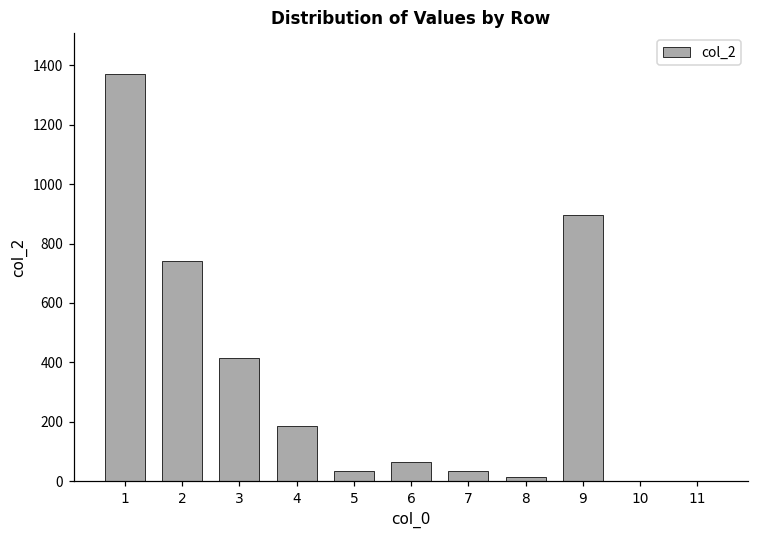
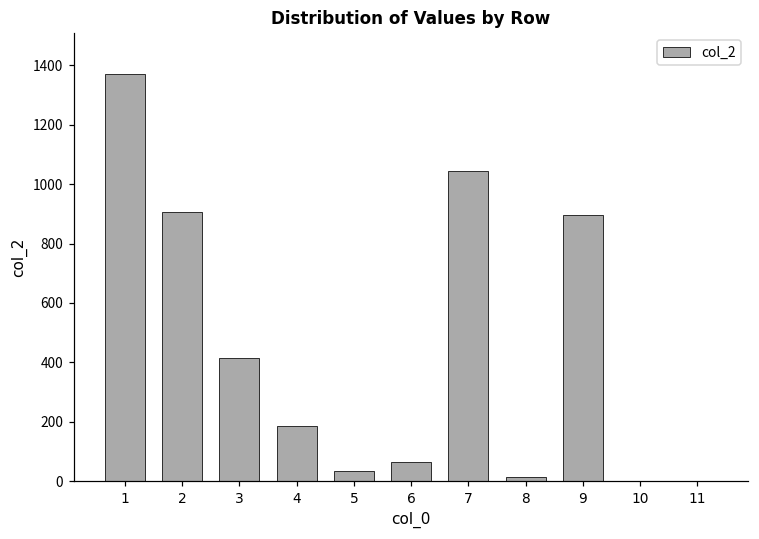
2: 740 -> 910
7: 40 -> 1050
